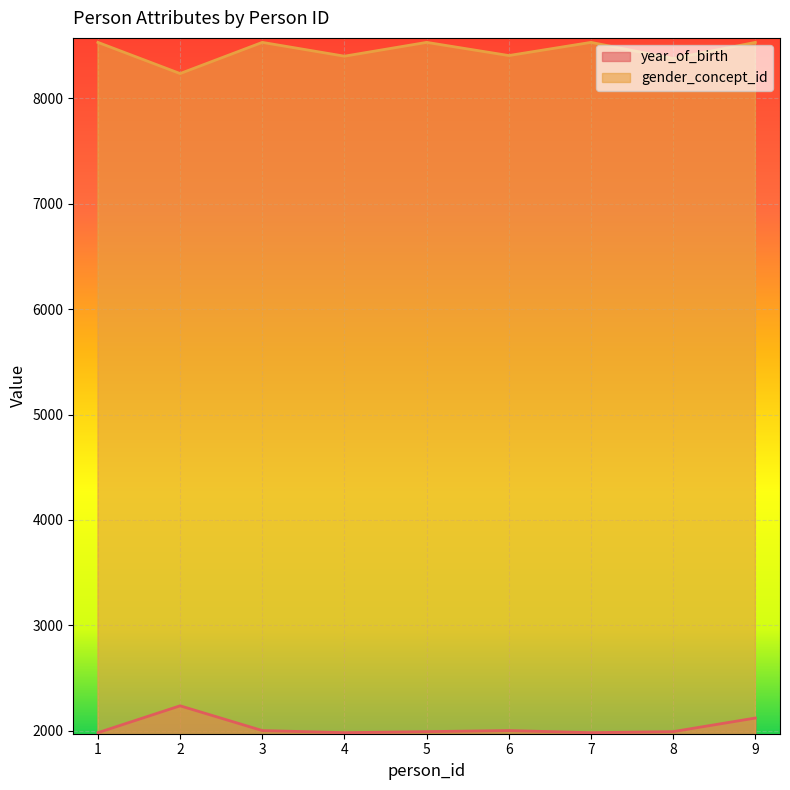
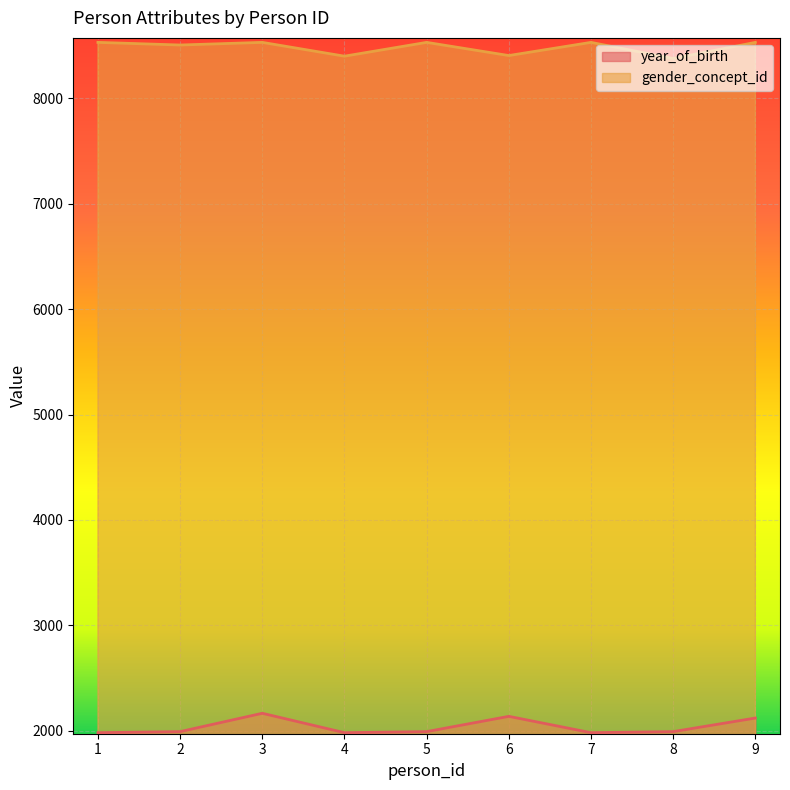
year_of_birth, 2: 2240 -> 1990
gender_concept_id, 2: 8240 -> 8510
year_of_birth, 3: 2000 -> 2160
year_of_birth, 6: 2000 -> 2140
